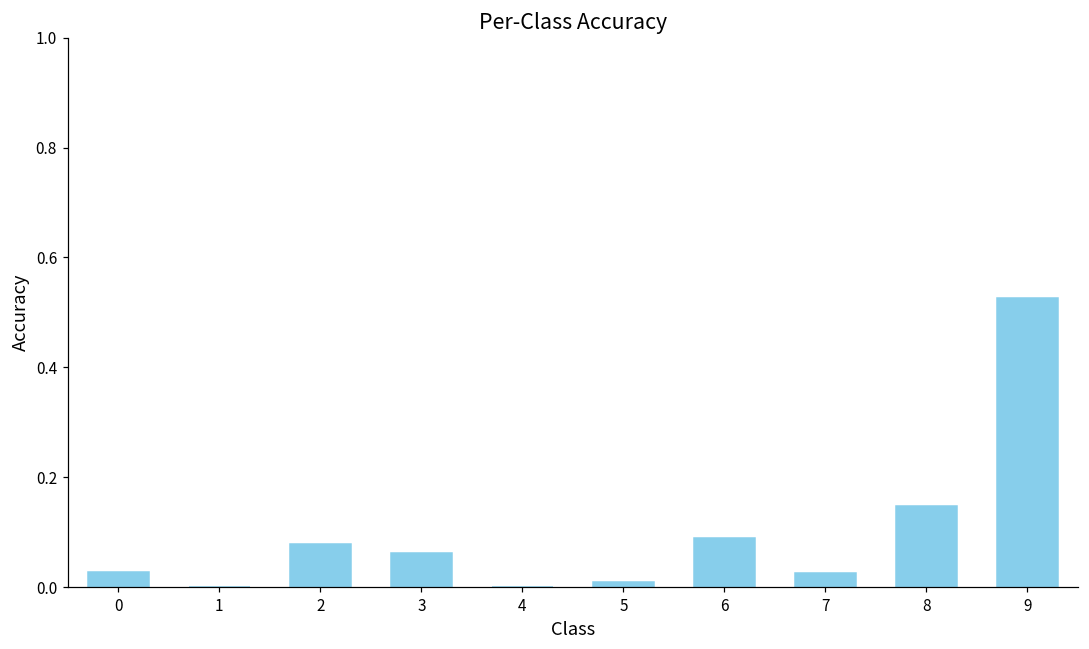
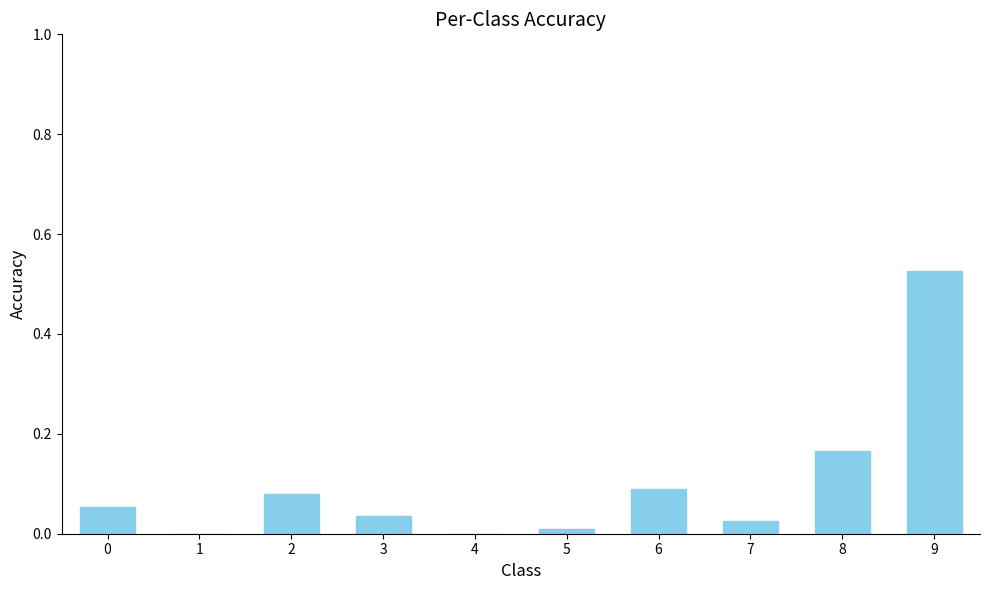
0: 0.03 -> 0.05
3: 0.06 -> 0.04
8: 0.15 -> 0.17
